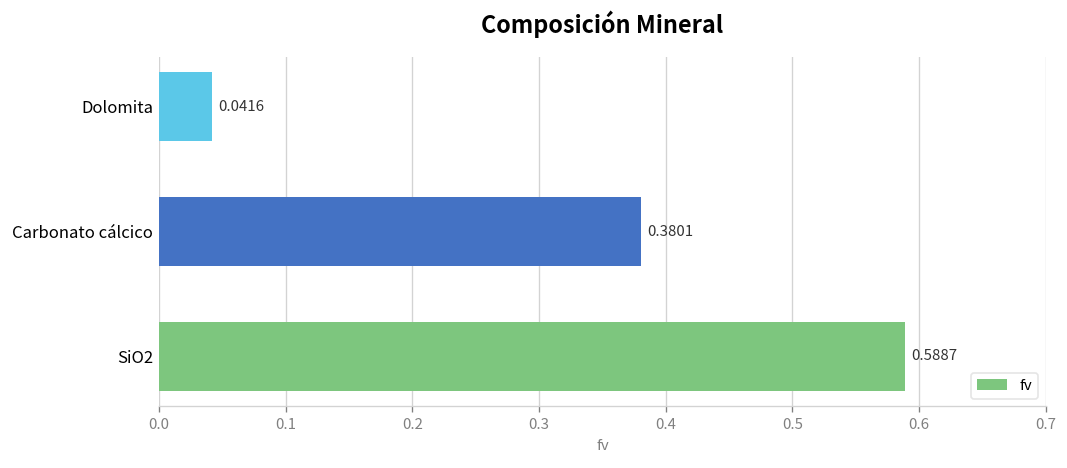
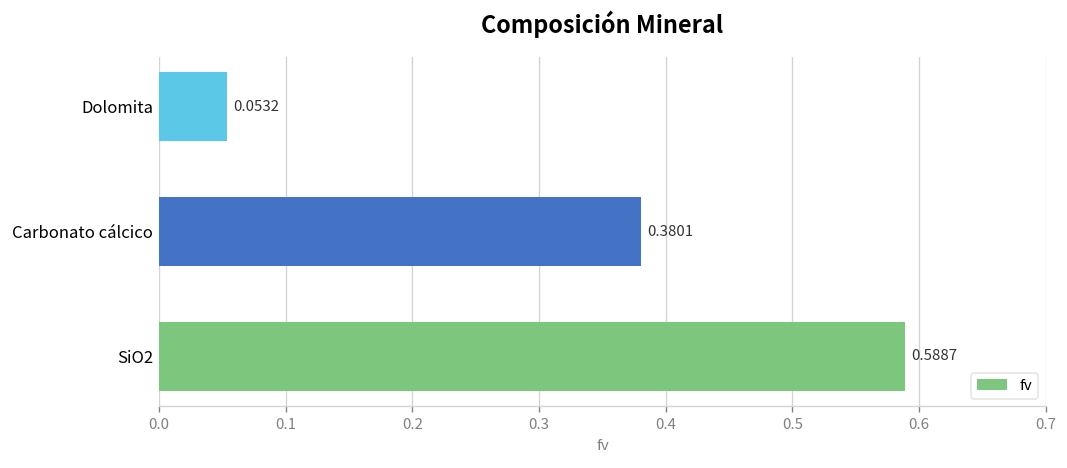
Dolomita: 0.0416 -> 0.0532
